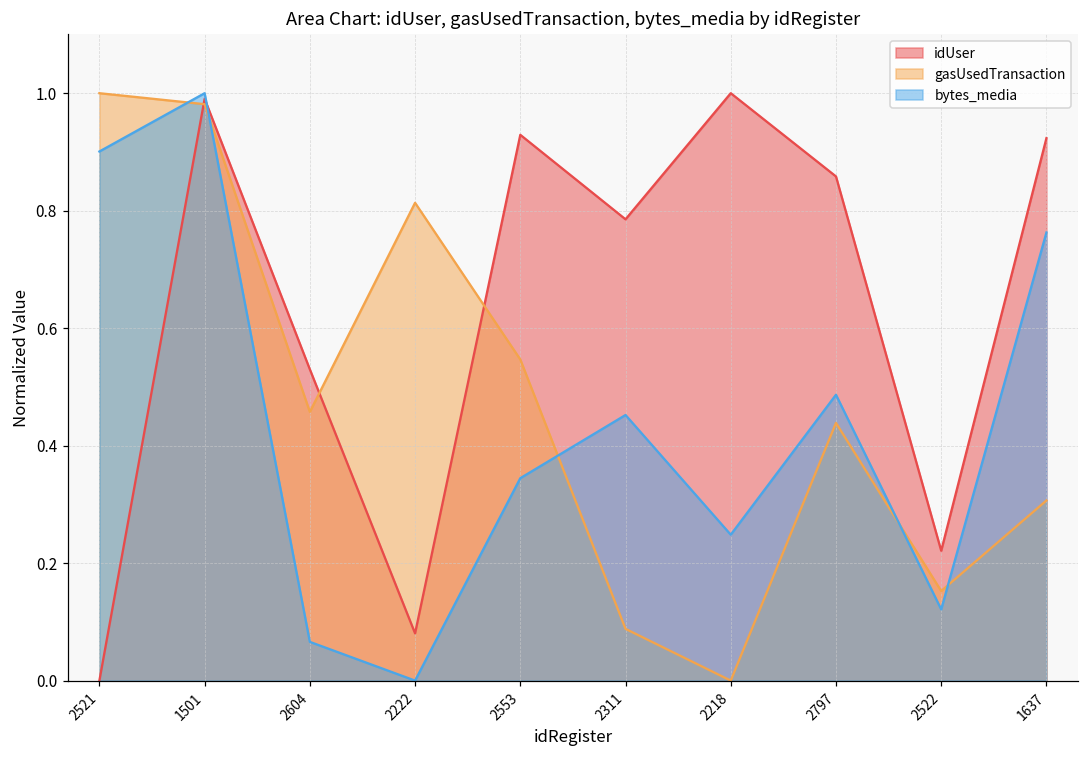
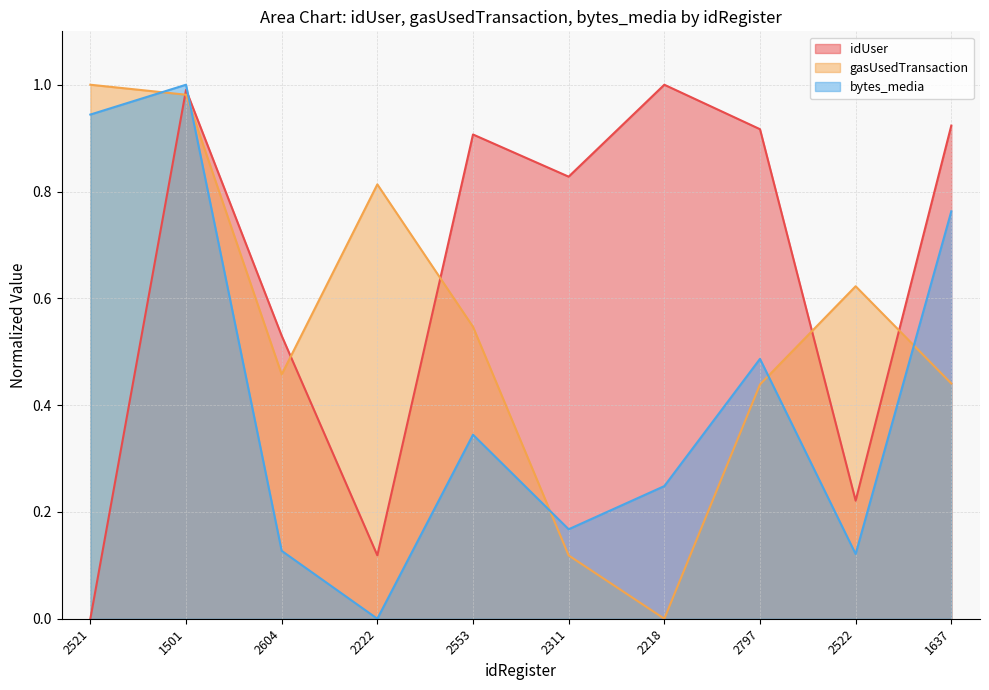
bytes_media, 2521: 0.90 -> 0.94
bytes_media, 2604: 0.07 -> 0.13
idUser, 2222: 0.08 -> 0.12
idUser, 2553: 0.93 -> 0.91
idUser, 2311: 0.79 -> 0.83
gasUsedTransaction, 2311: 0.09 -> 0.12
bytes_media, 2311: 0.45 -> 0.17
idUser, 2797: 0.86 -> 0.92
gasUsedTransaction, 2522: 0.15 -> 0.62
gasUsedTransaction, 1637: 0.31 -> 0.44
